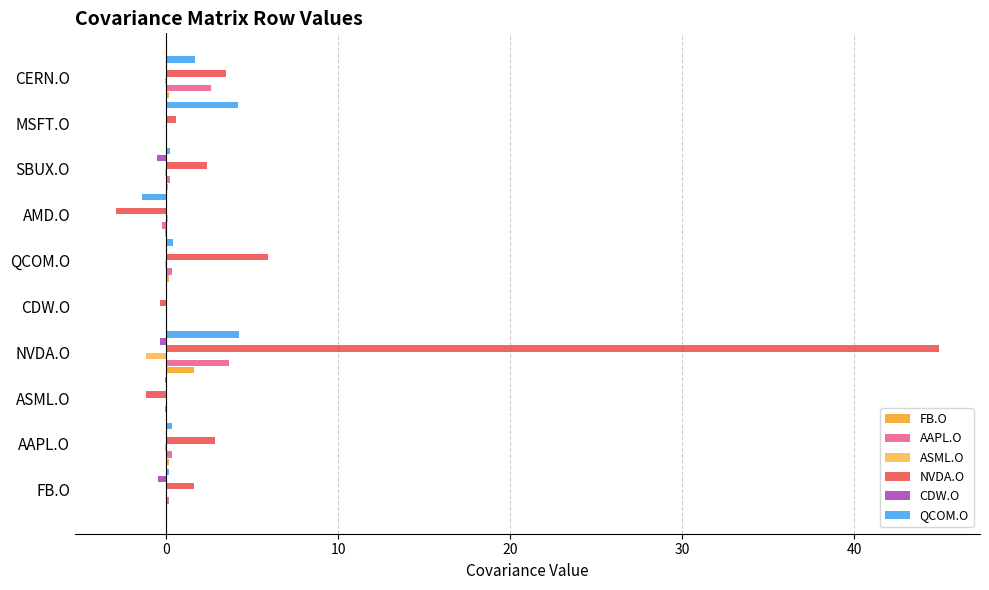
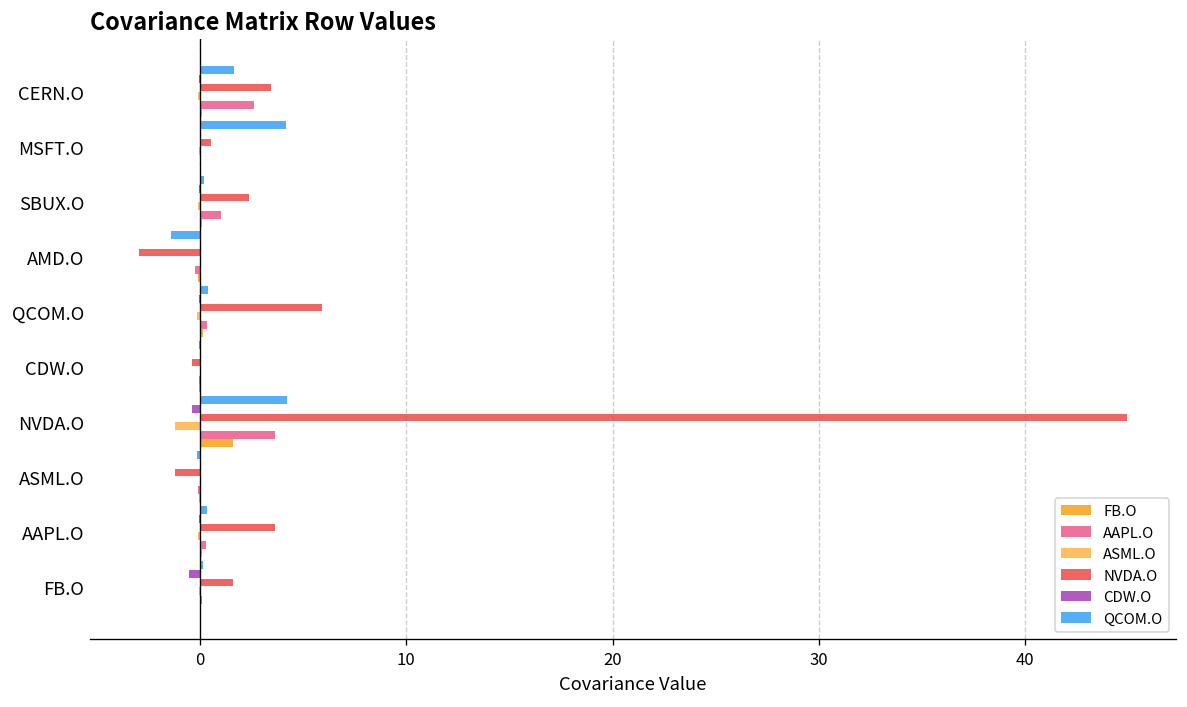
CDW.O, SBUX.O: -0.5 -> 0.0
AAPL.O, SBUX.O: 0.2 -> 1.0
NVDA.O, AAPL.O: 2.8 -> 3.7
